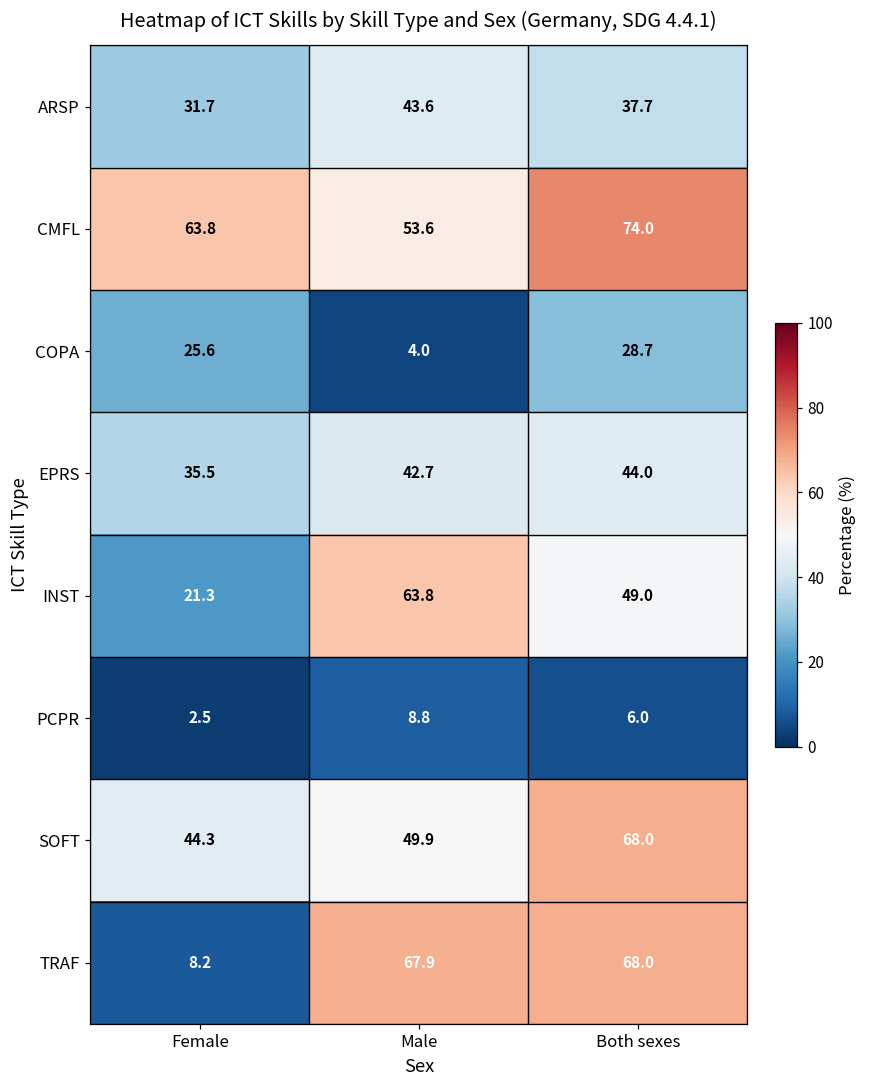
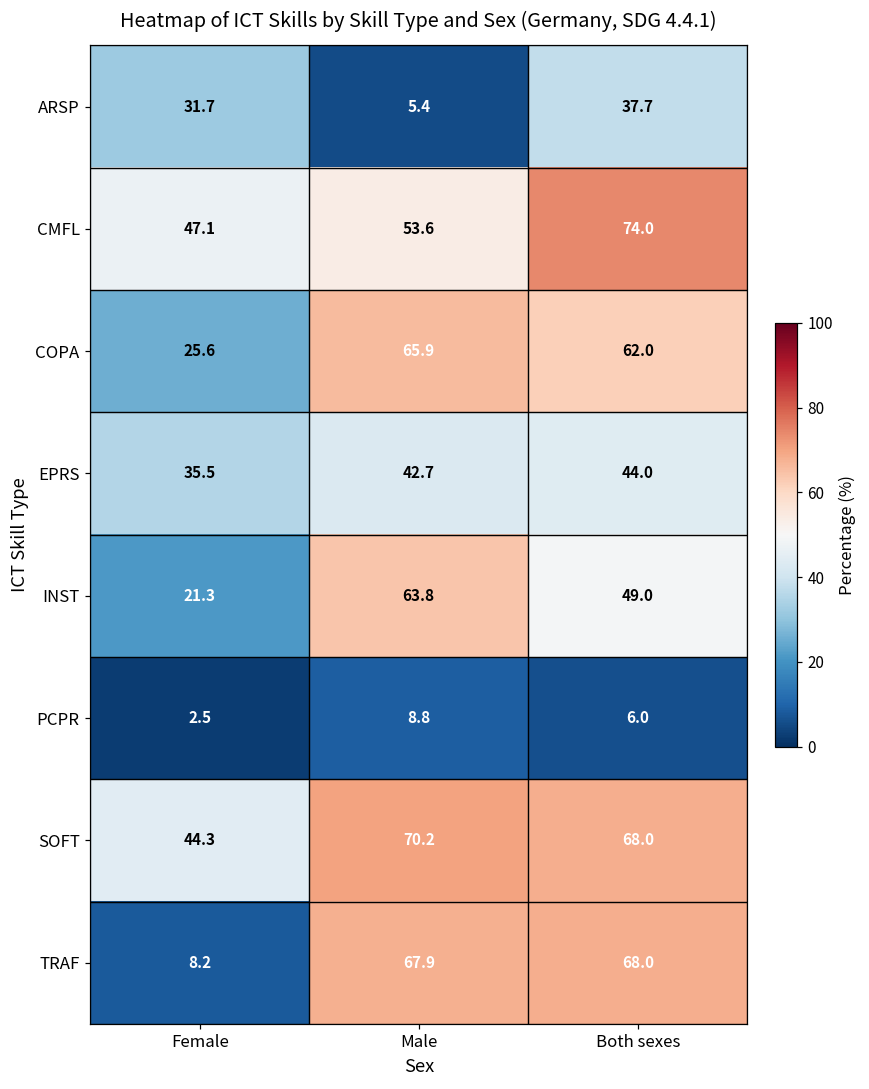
ARSP, Male: 43.6 -> 5.4
CMFL, Female: 63.8 -> 47.1
COPA, Male: 4.0 -> 65.9
COPA, Both sexes: 28.7 -> 62.0
SOFT, Male: 49.9 -> 70.2
